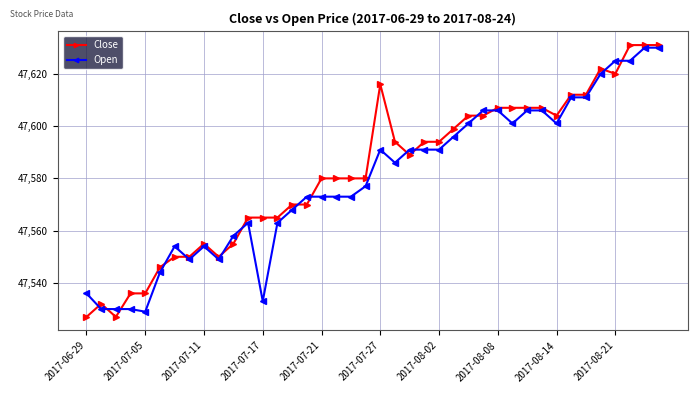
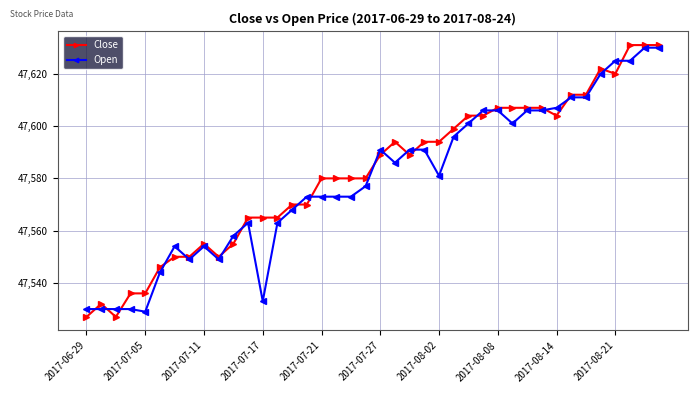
Open, 2017-06-29: 47,536 -> 47,530
Close, 2017-07-27: 47,616 -> 47,589
Open, 2017-08-02: 47,591 -> 47,581
Open, 2017-08-14: 47,601 -> 47,607
